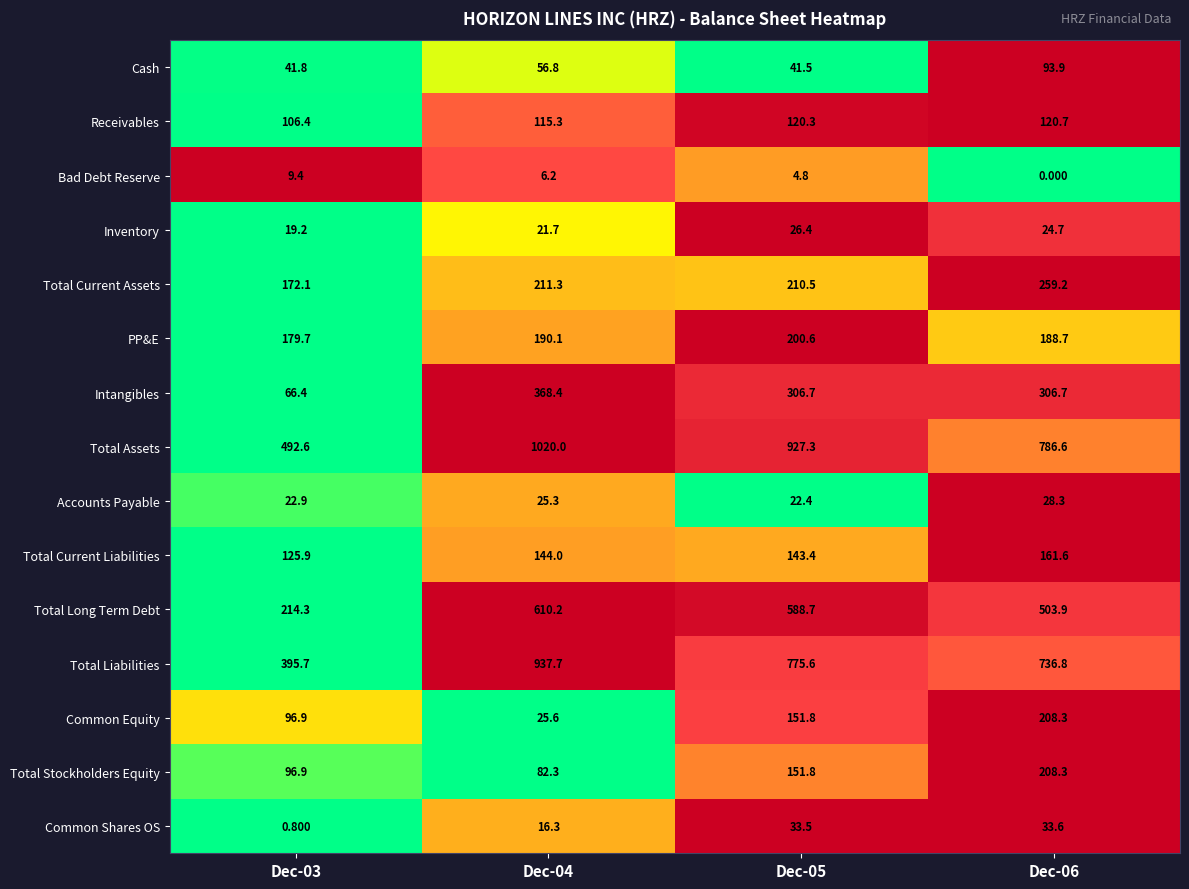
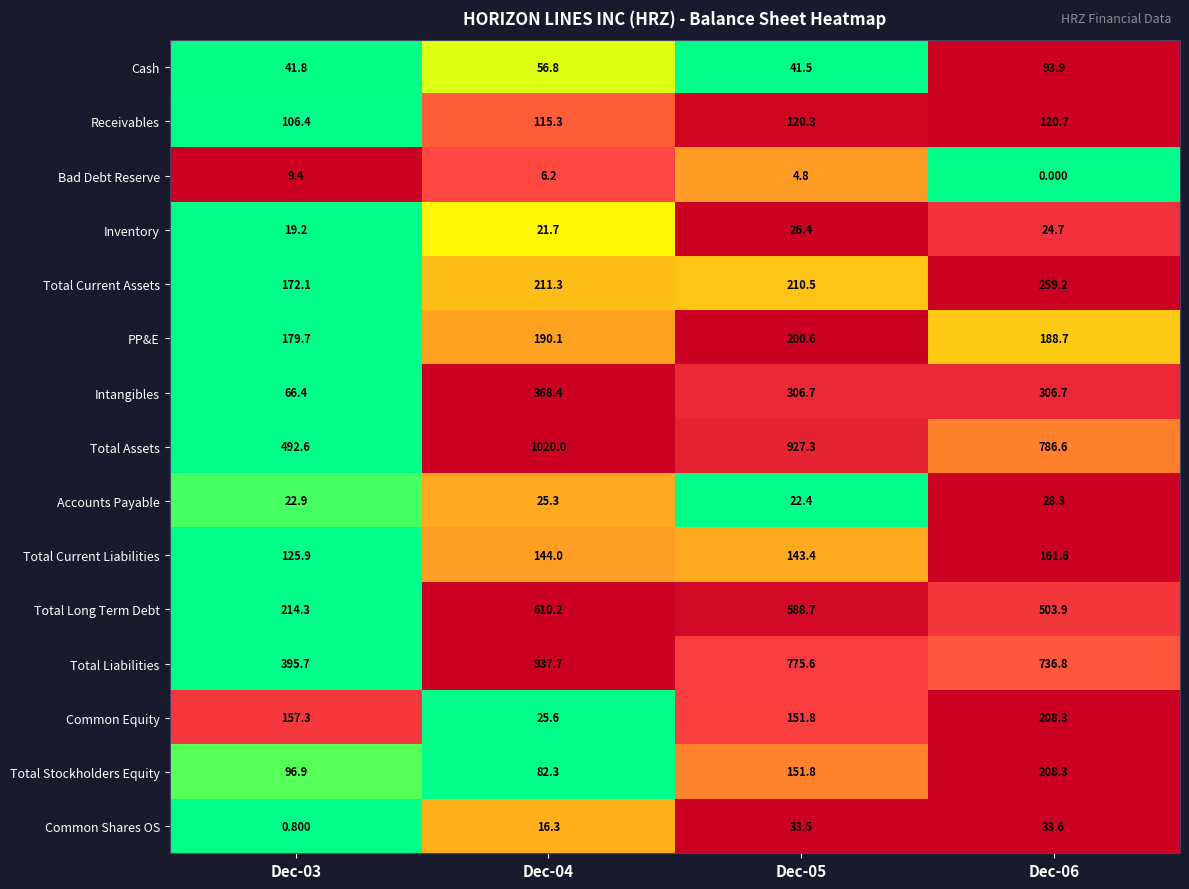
Common Equity, Dec-03: 96.9 -> 157.3
